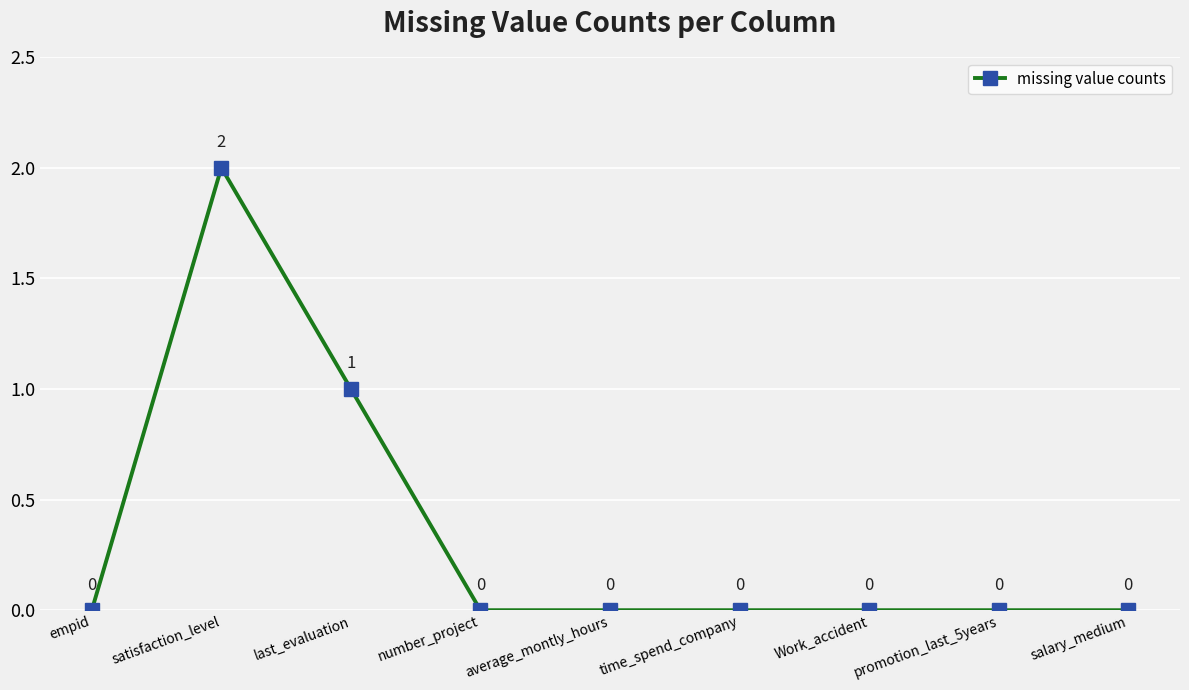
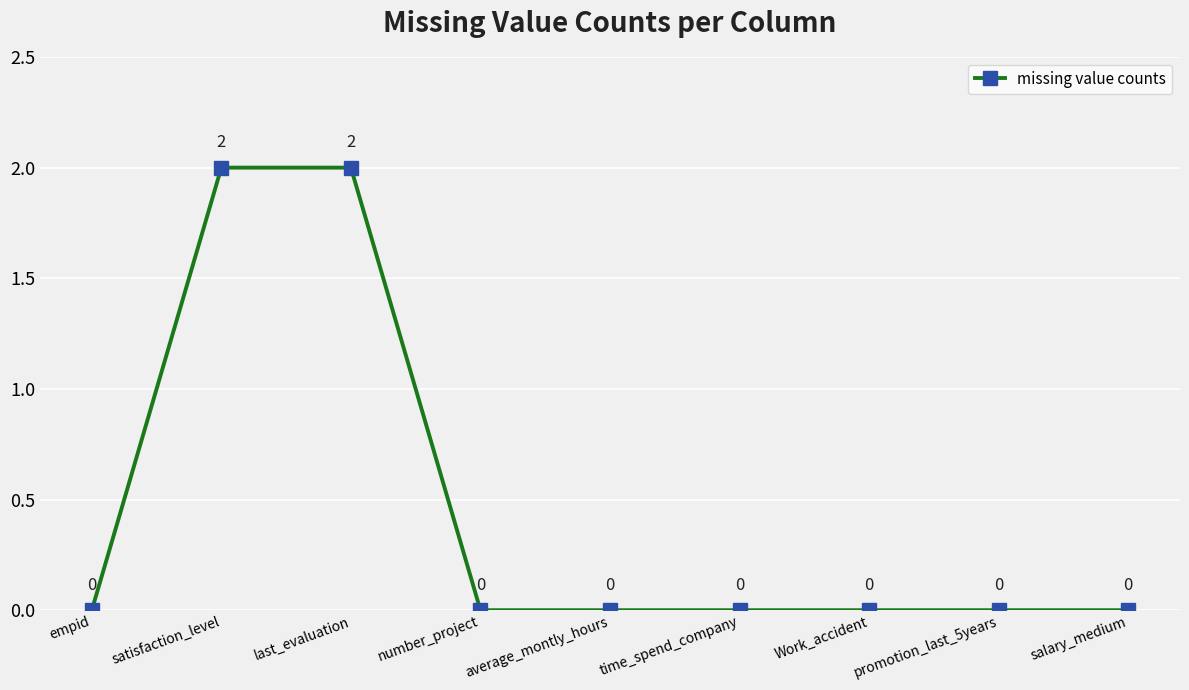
last_evaluation: 1 -> 2
